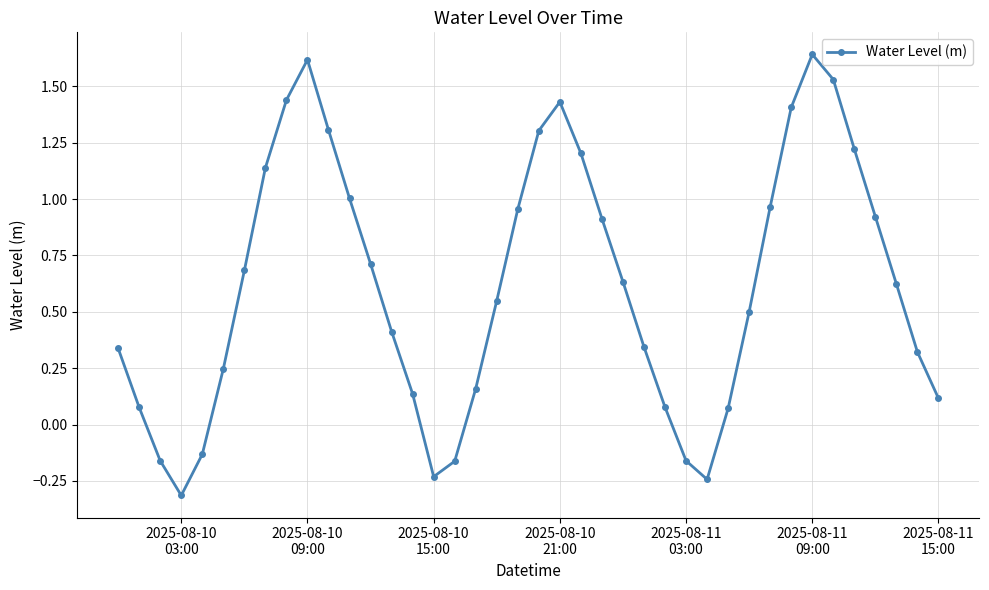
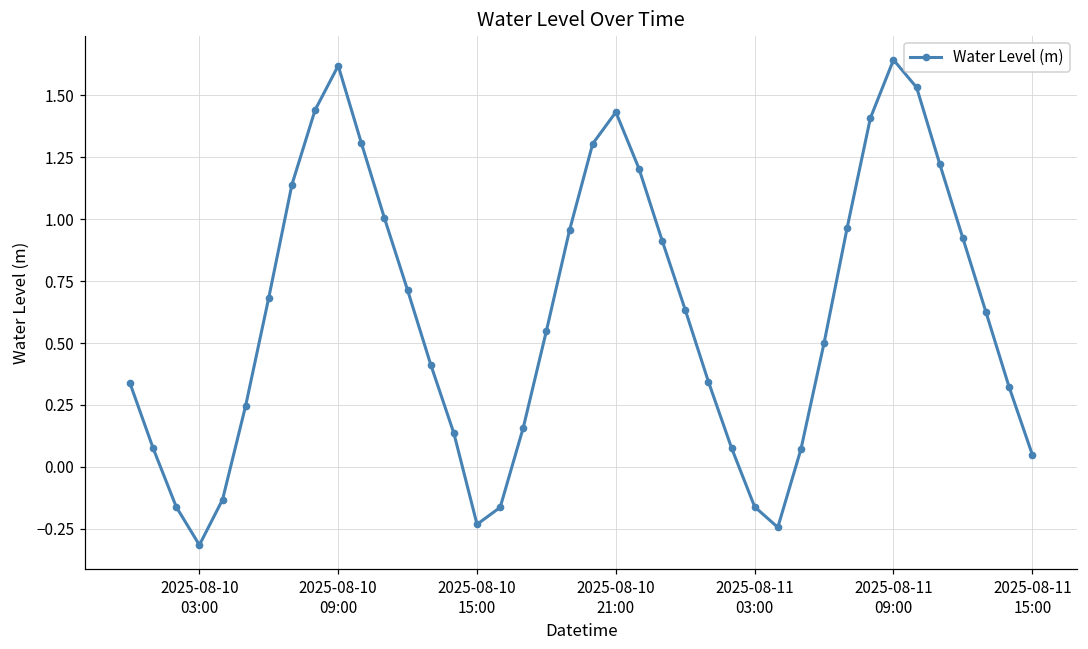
2025-08-11 15:00: 0.12 -> 0.05
